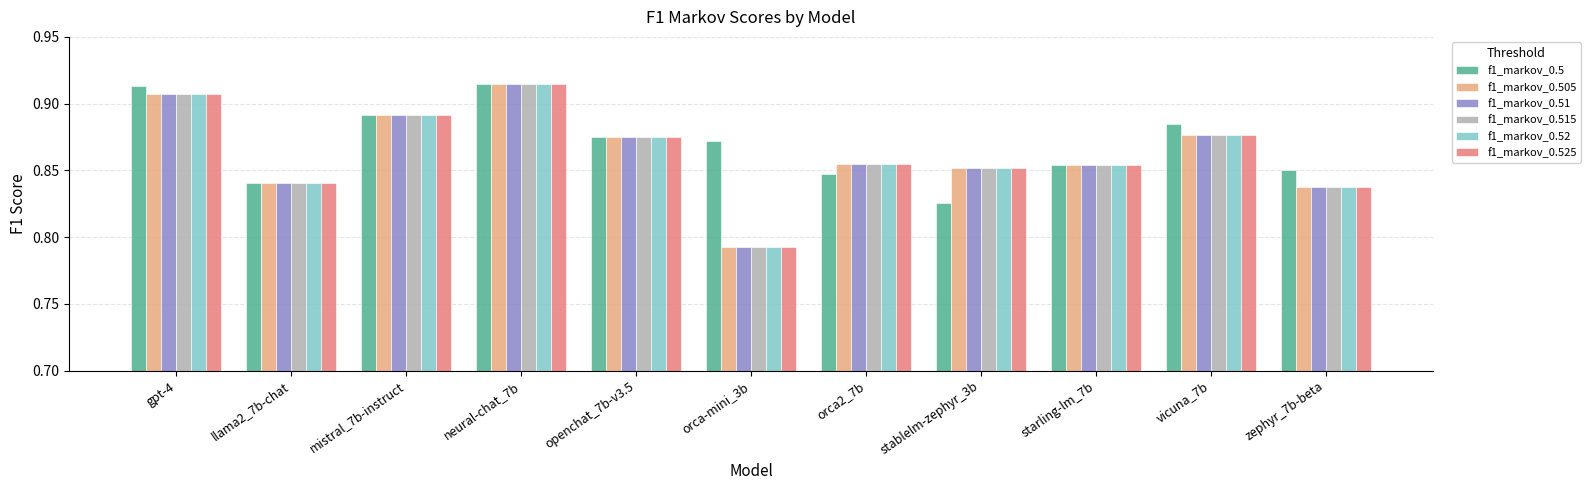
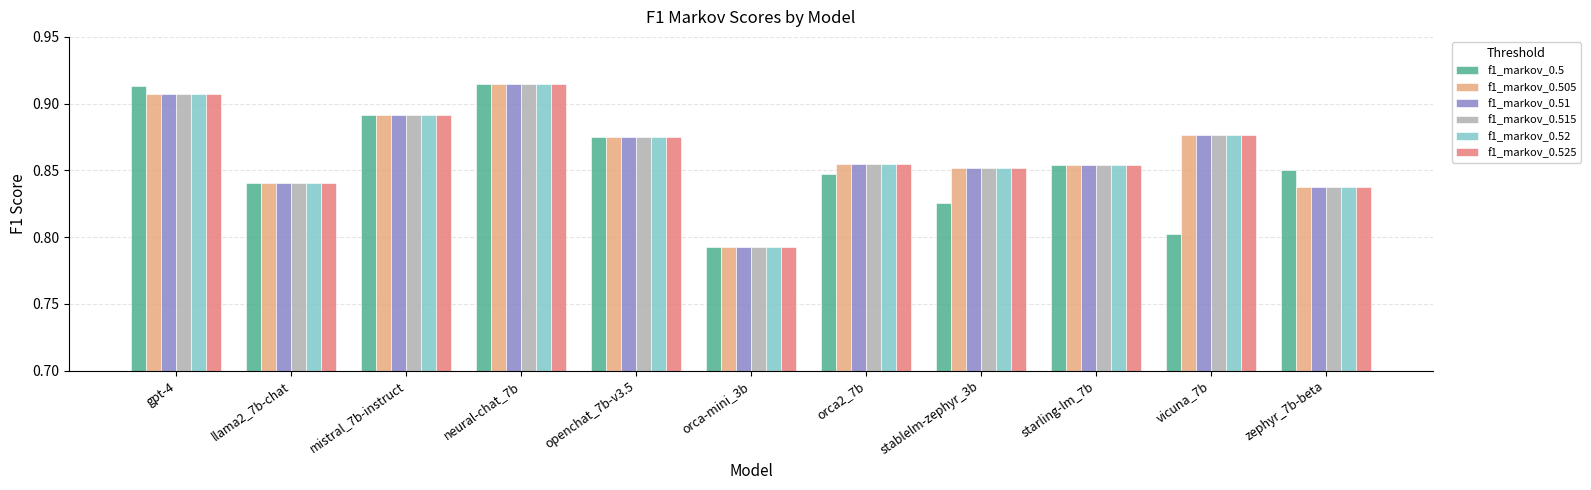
f1_markov_0.5, orca-mini_3b: 0.872 -> 0.792
f1_markov_0.5, vicuna_7b: 0.885 -> 0.803
